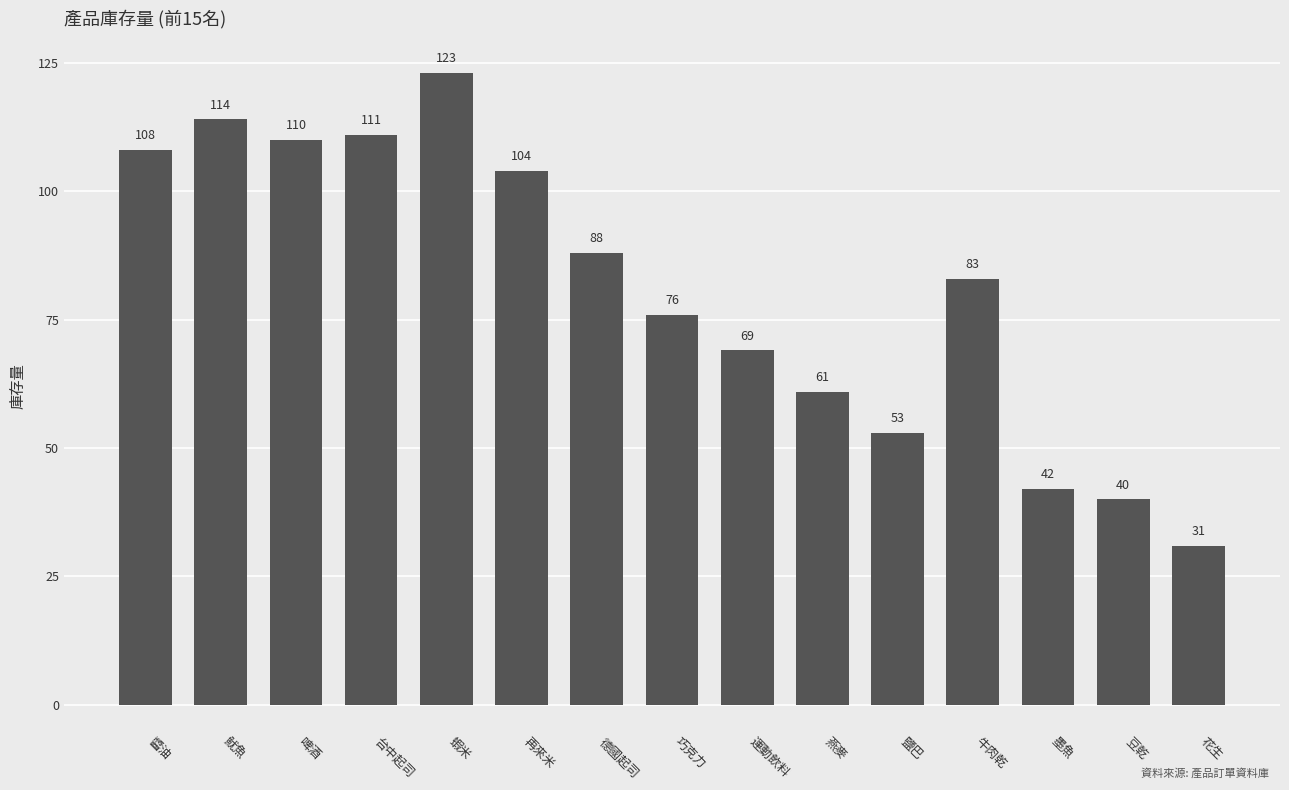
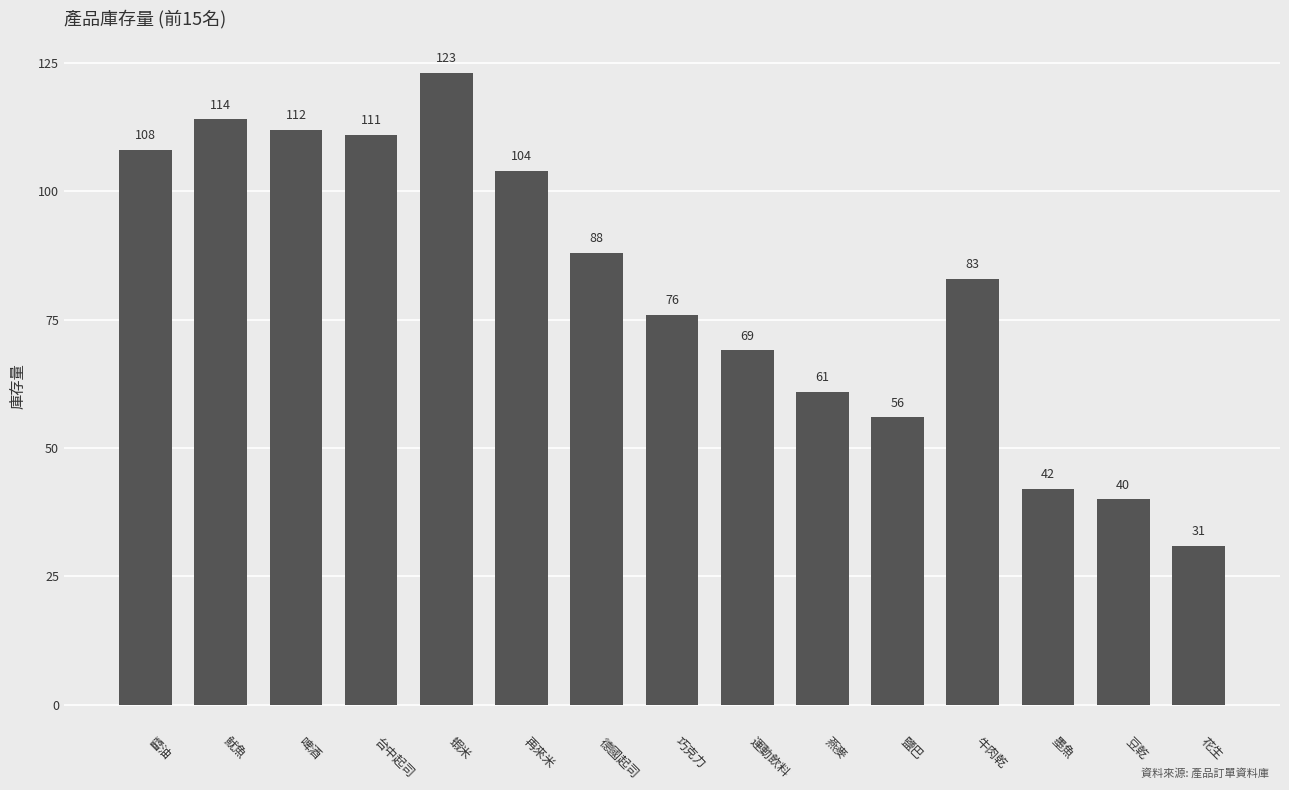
啤酒: 110 -> 112
鹽巴: 53 -> 56
